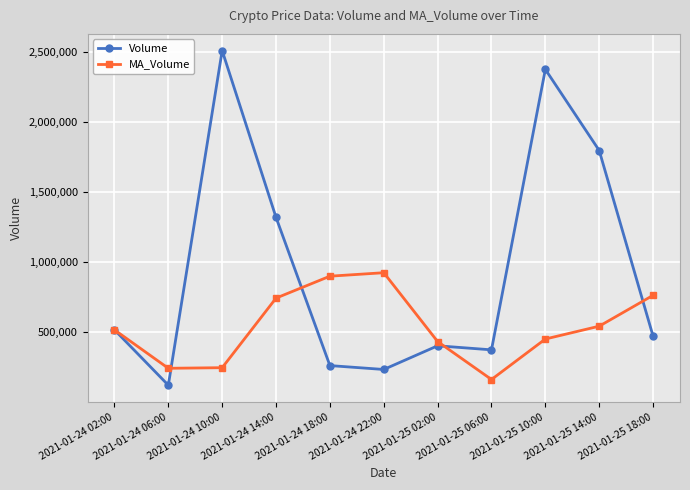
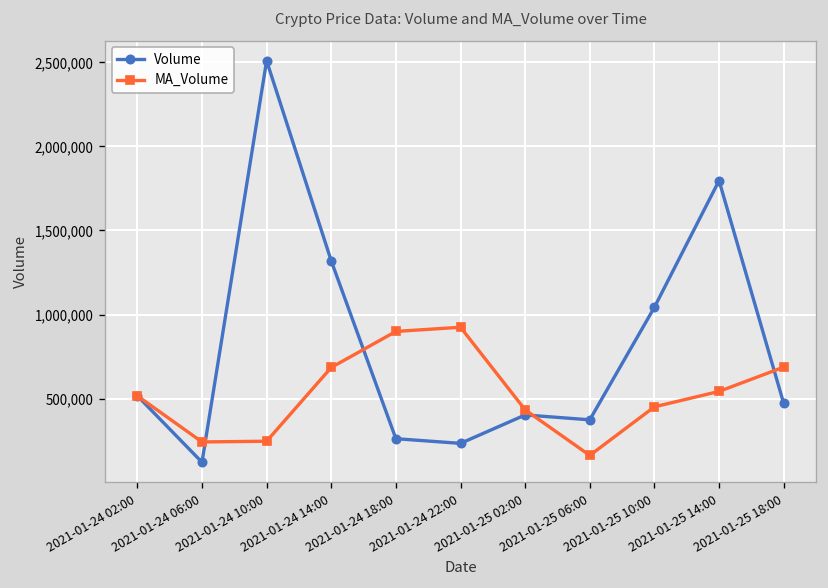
MA_Volume, 2021-01-24 14:00: 740,000 -> 680,000
Volume, 2021-01-25 10:00: 2,380,000 -> 1,040,000
MA_Volume, 2021-01-25 18:00: 760,000 -> 690,000
